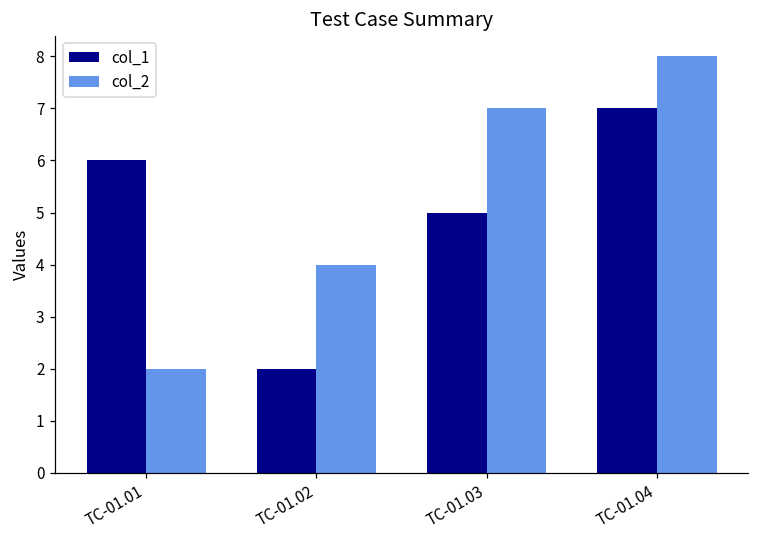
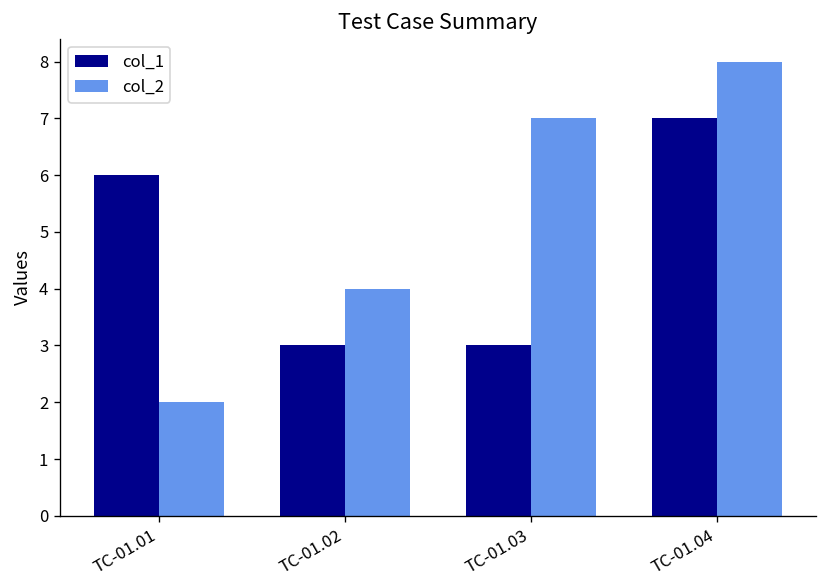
col_1, TC-01.02: 2 -> 3
col_1, TC-01.03: 5 -> 3
